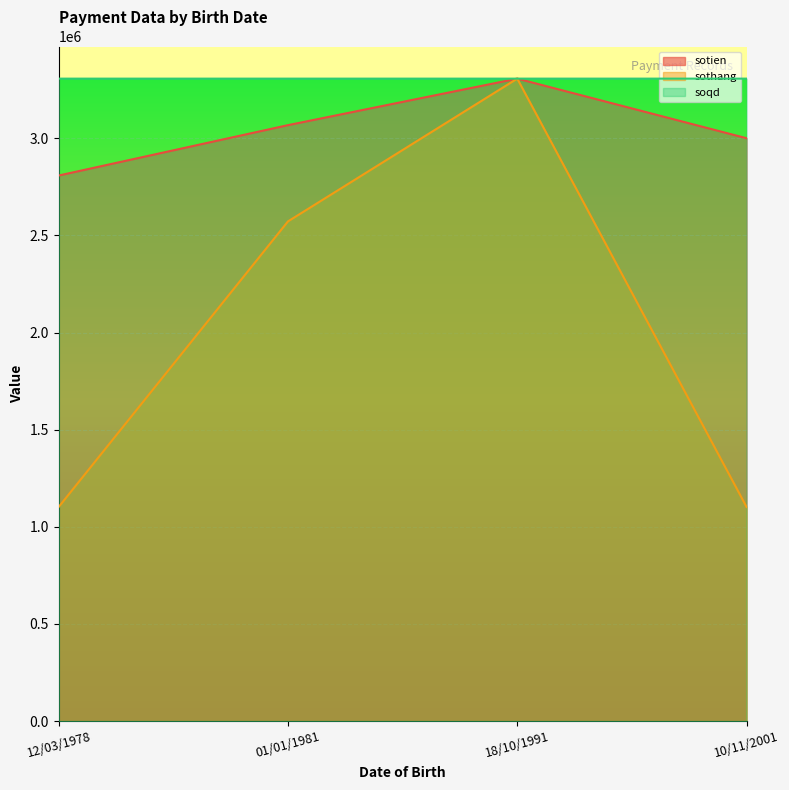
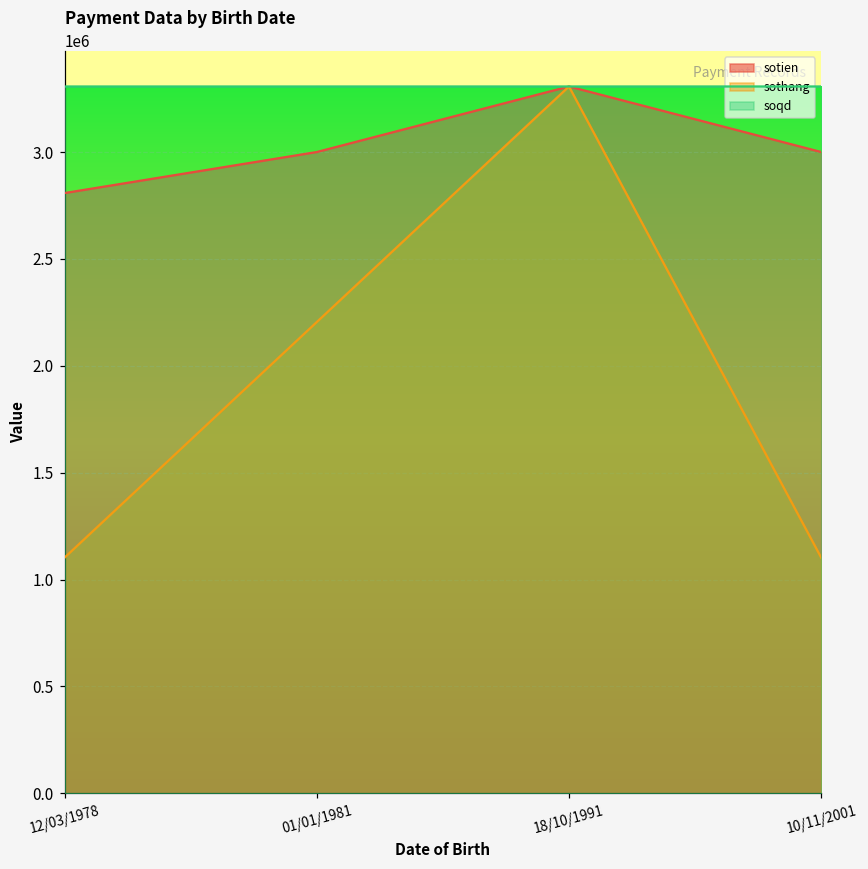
sotien, 01/01/1981: 3070000 -> 3000000
sothang, 01/01/1981: 2570000 -> 2200000
